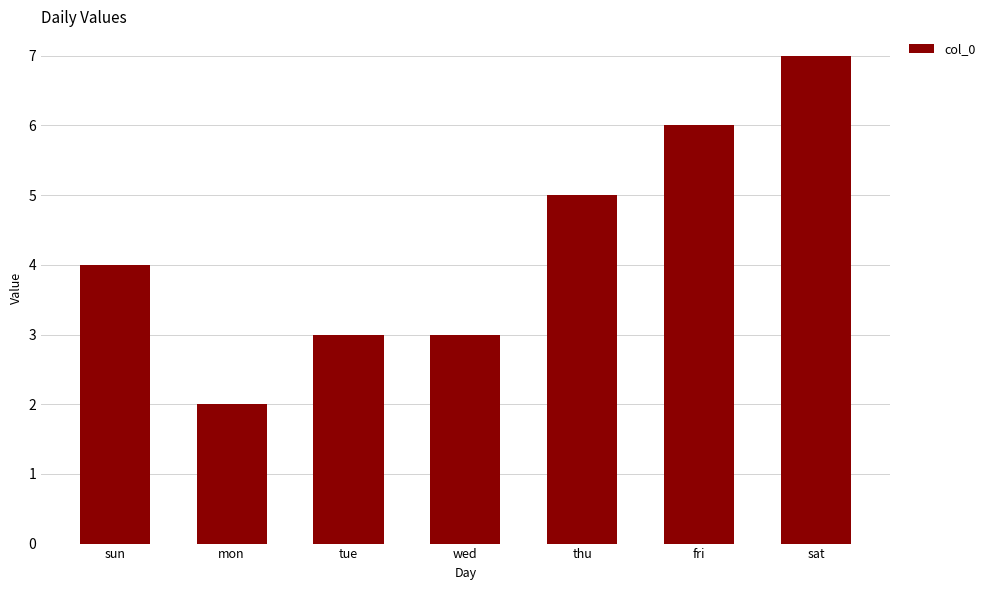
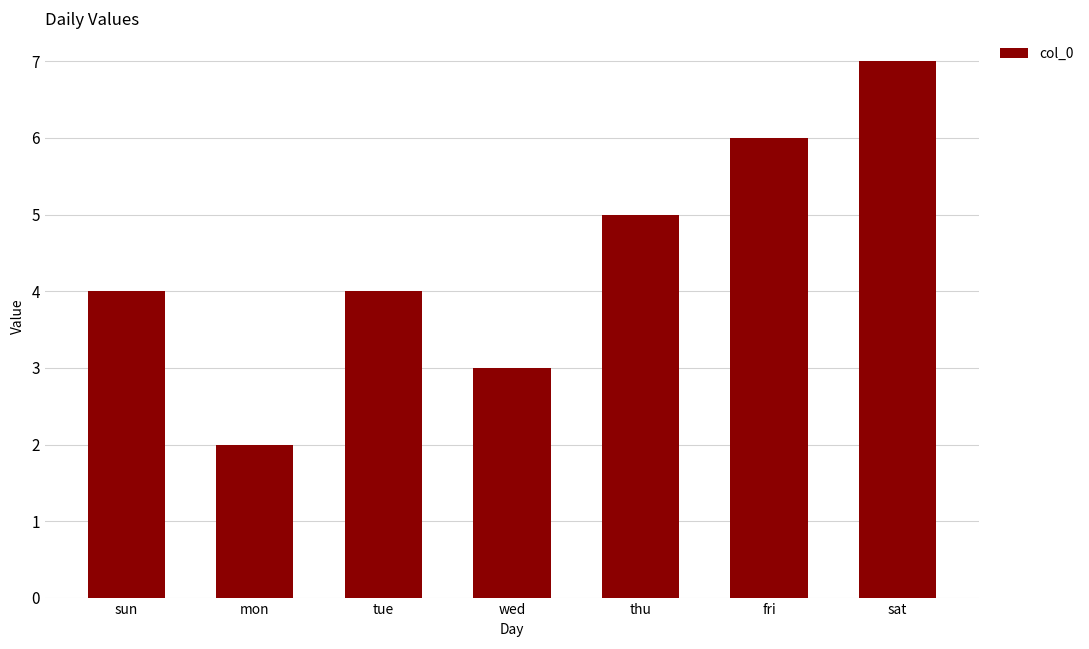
tue: 3 -> 4
